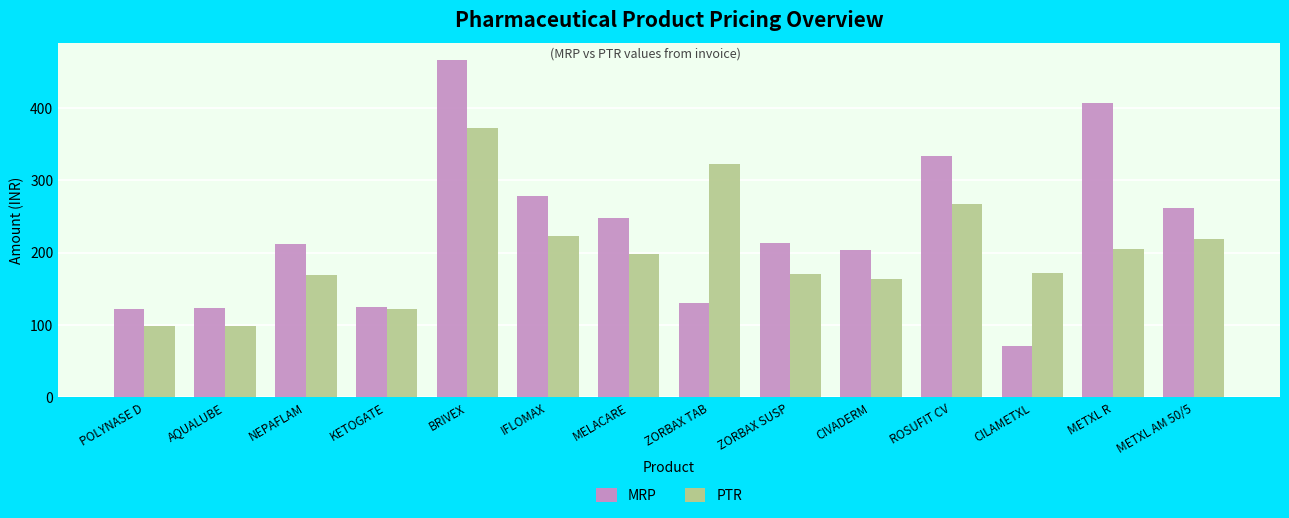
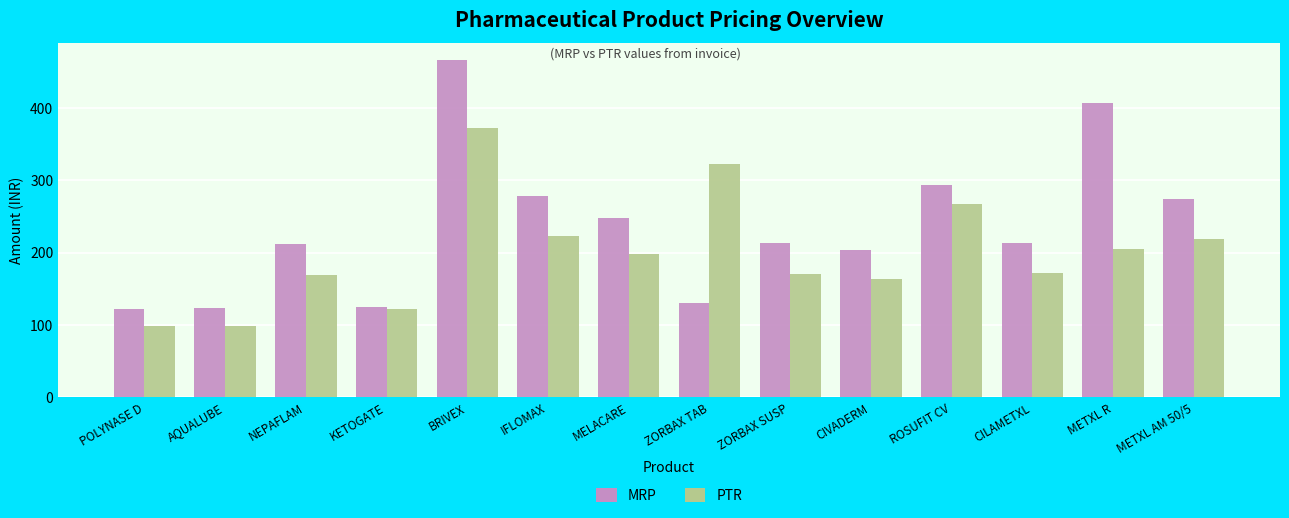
MRP, ROSUFIT CV: 330 -> 290
MRP, CILAMETXL: 70 -> 210
MRP, METXL AM 50/5: 260 -> 270
